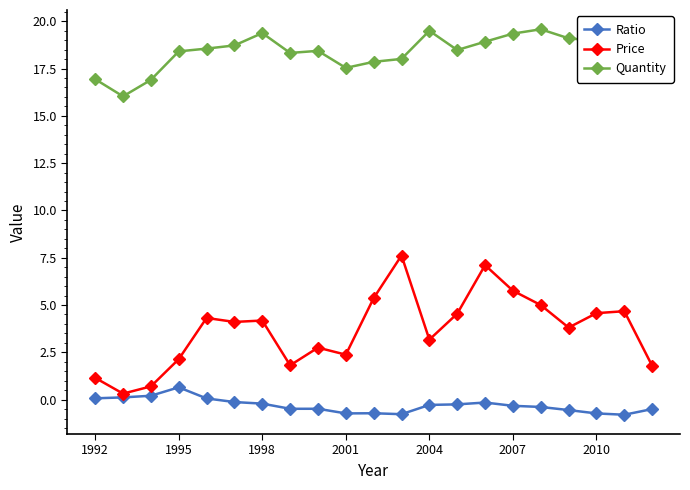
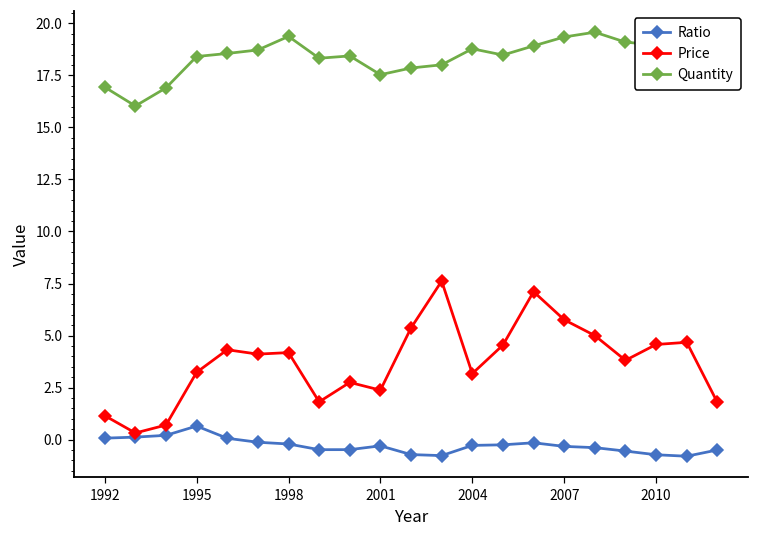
Price, 1995: 2.1 -> 3.2
Ratio, 2001: -0.7 -> -0.3
Quantity, 2004: 19.5 -> 18.8
